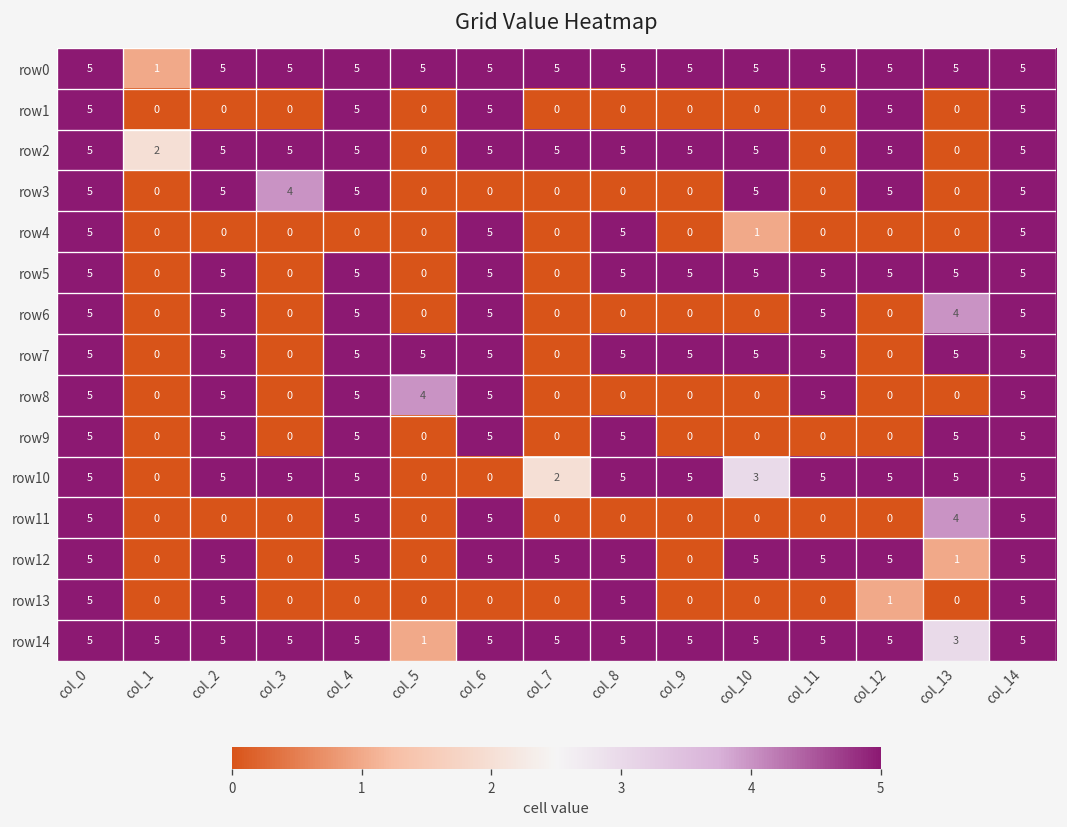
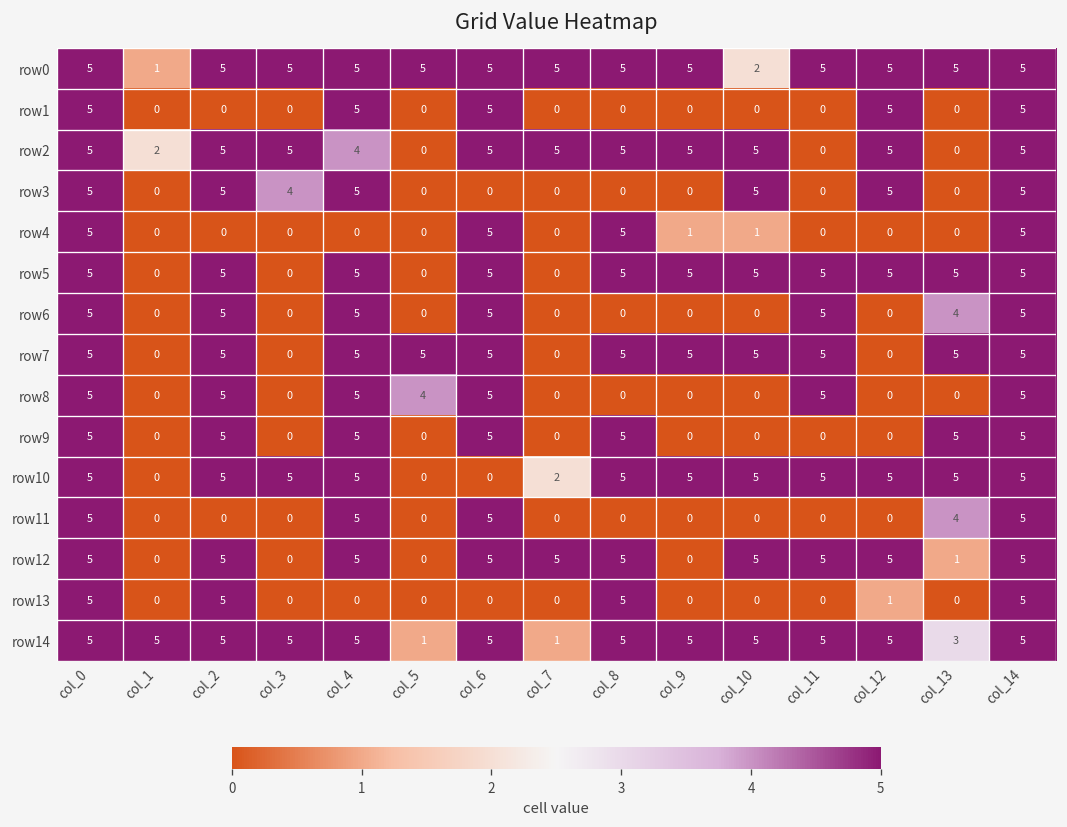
row0, col_10: 5 -> 2
row2, col_4: 5 -> 4
row4, col_9: 0 -> 1
row10, col_10: 3 -> 5
row14, col_7: 5 -> 1
